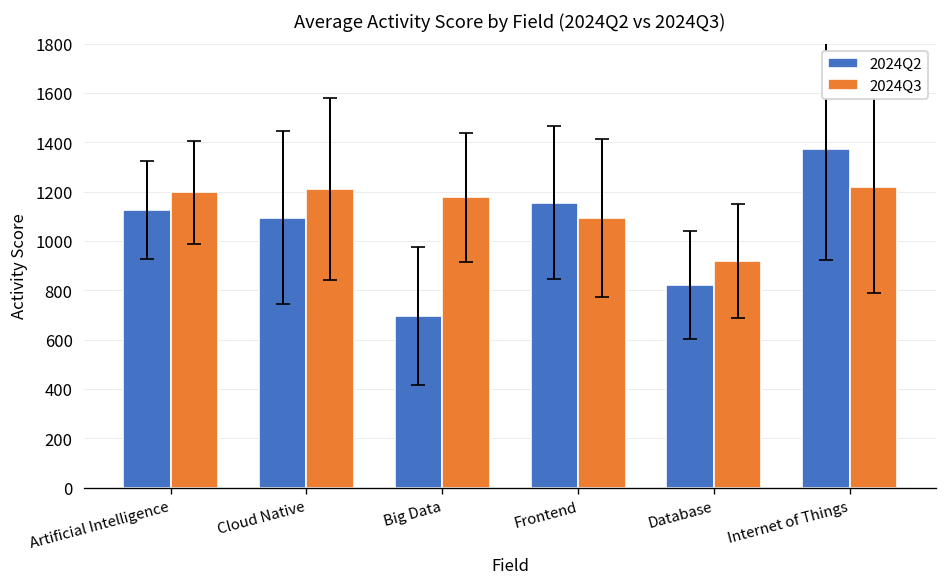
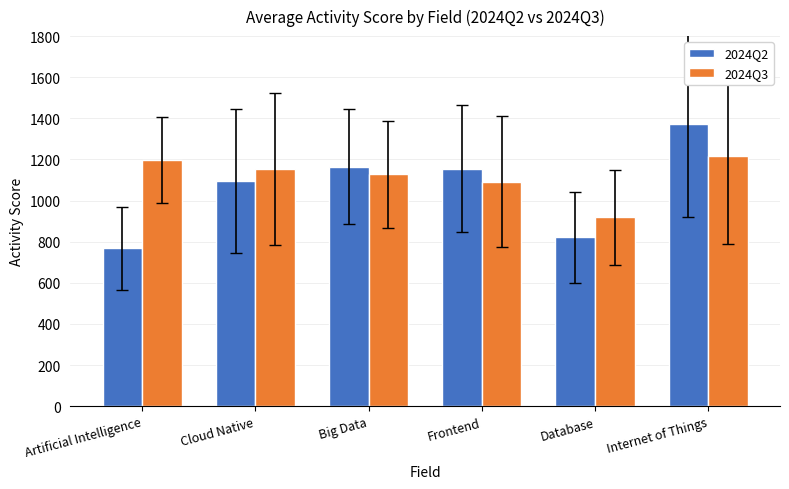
2024Q2, Artificial Intelligence: 1130 -> 770
2024Q3, Cloud Native: 1210 -> 1150
2024Q2, Big Data: 700 -> 1160
2024Q3, Big Data: 1180 -> 1130
